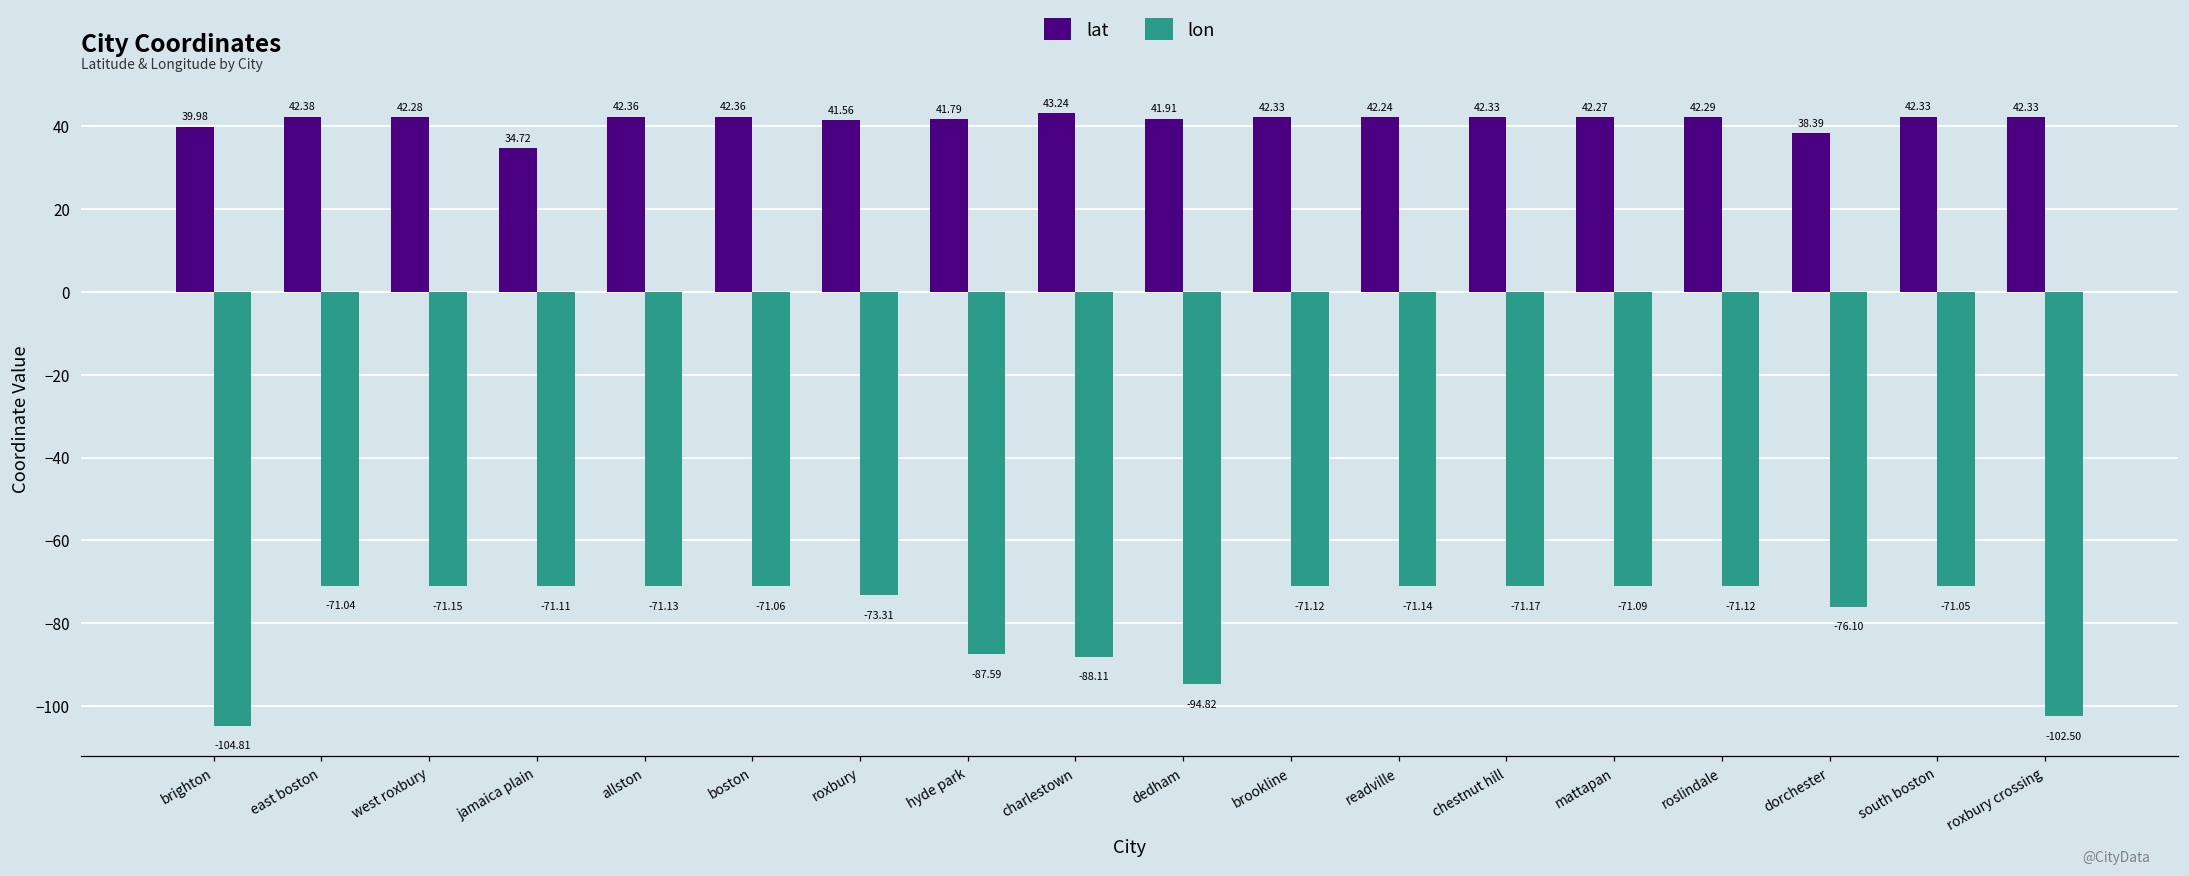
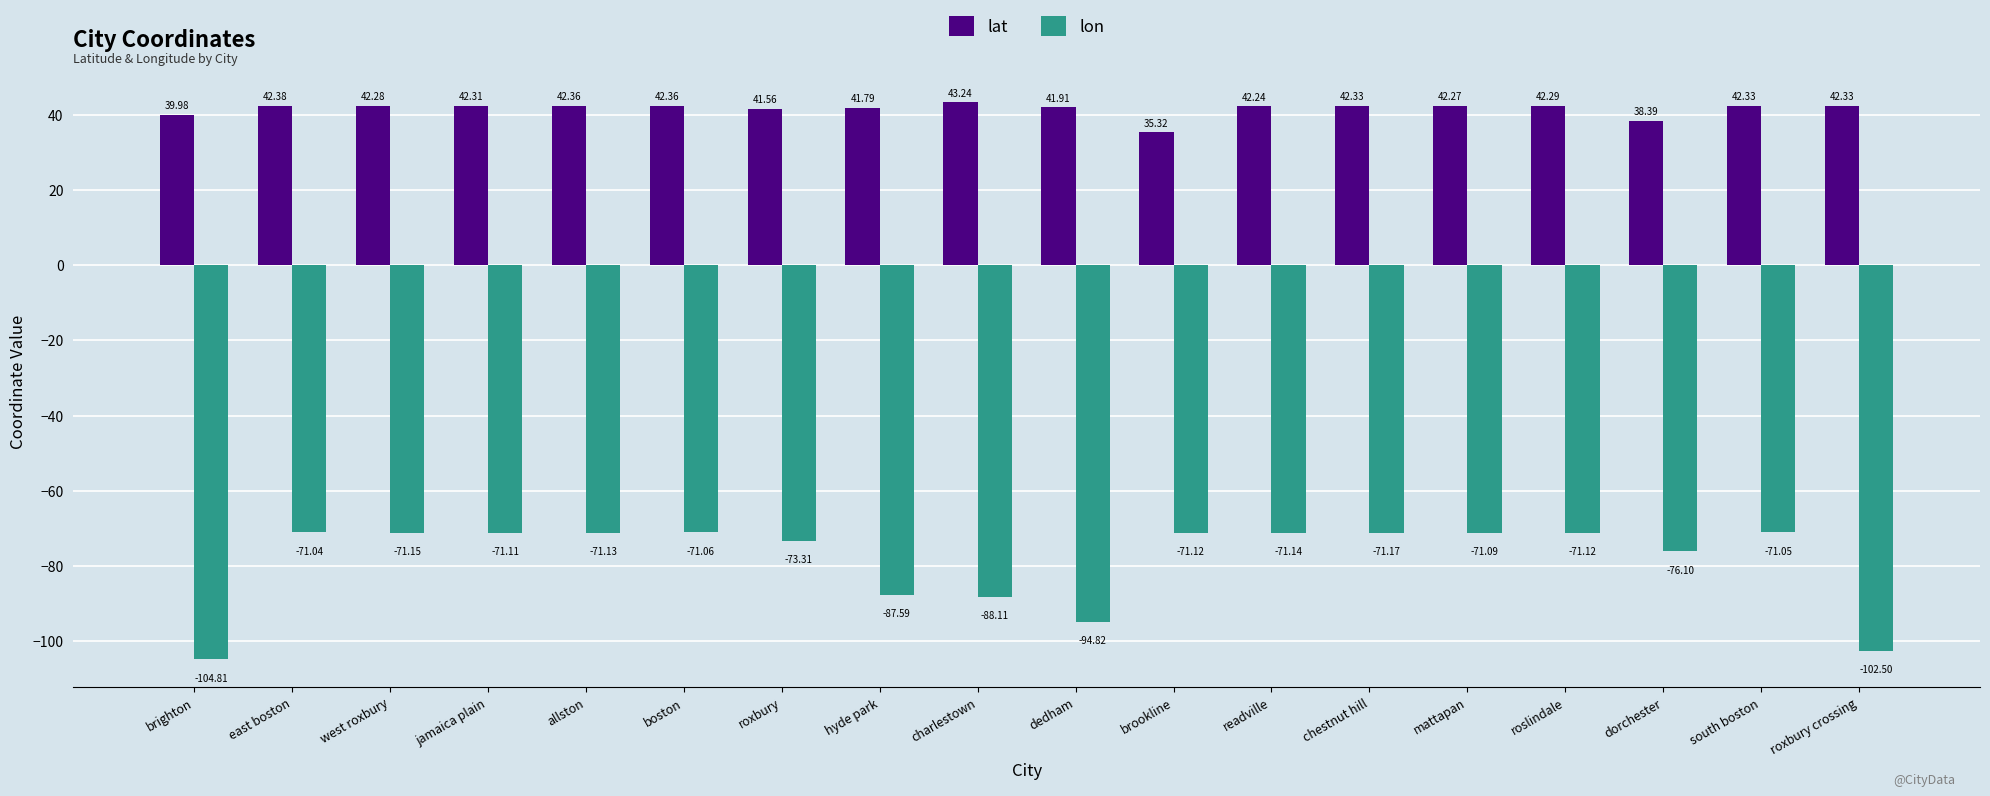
lat, jamaica plain: 34.72 -> 42.31
lat, brookline: 42.33 -> 35.32
